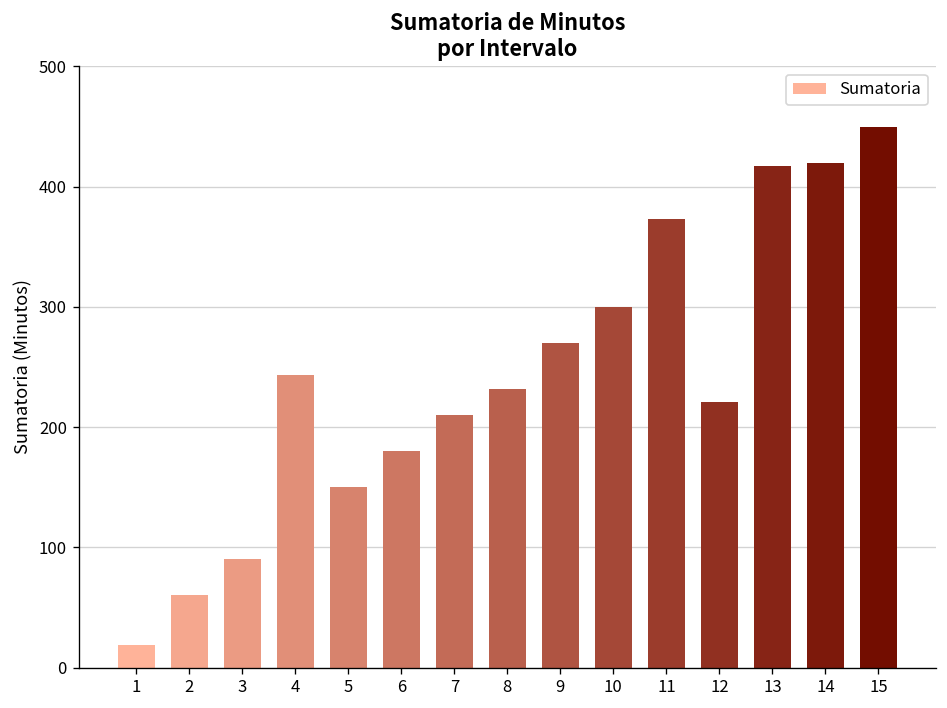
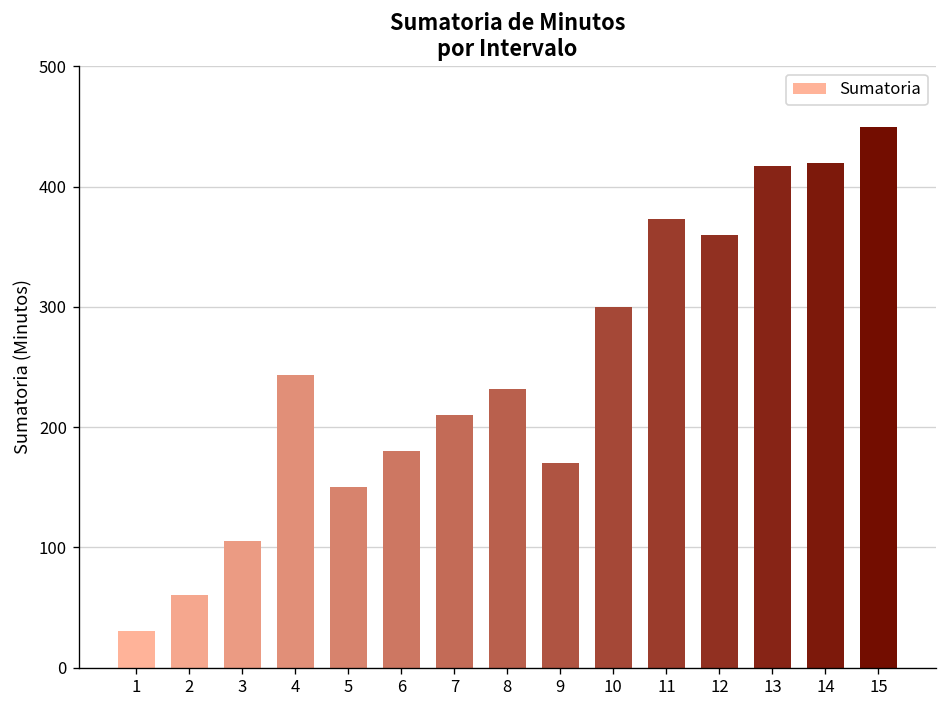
1: 19 -> 30
3: 90 -> 105
9: 270 -> 170
12: 221 -> 360
